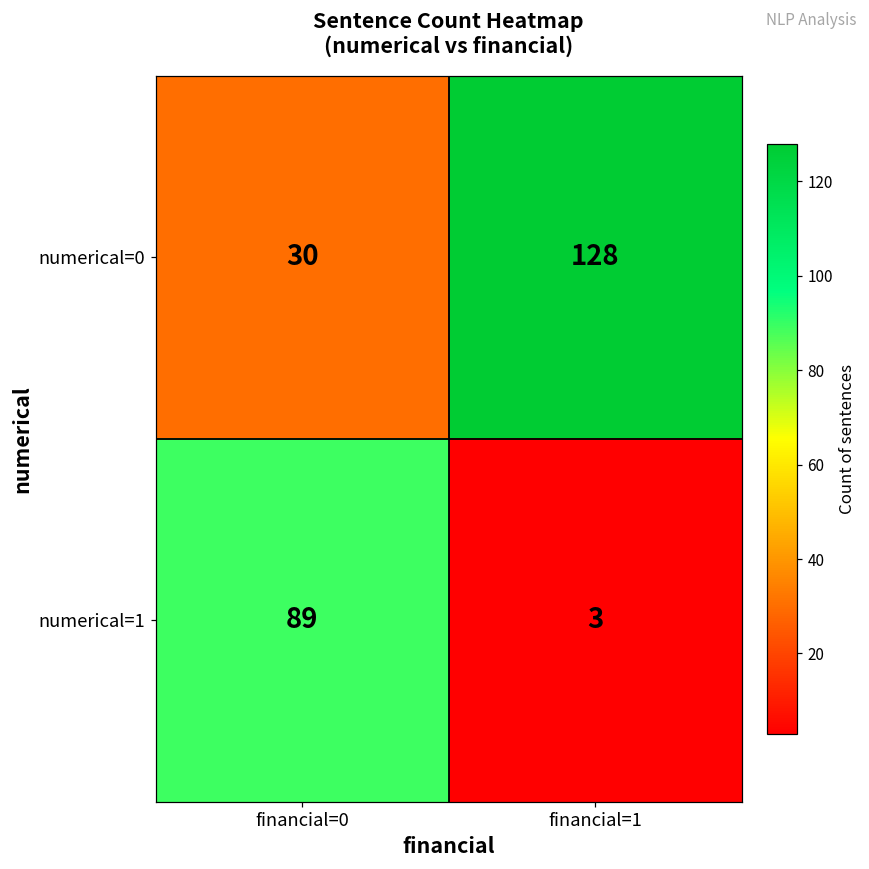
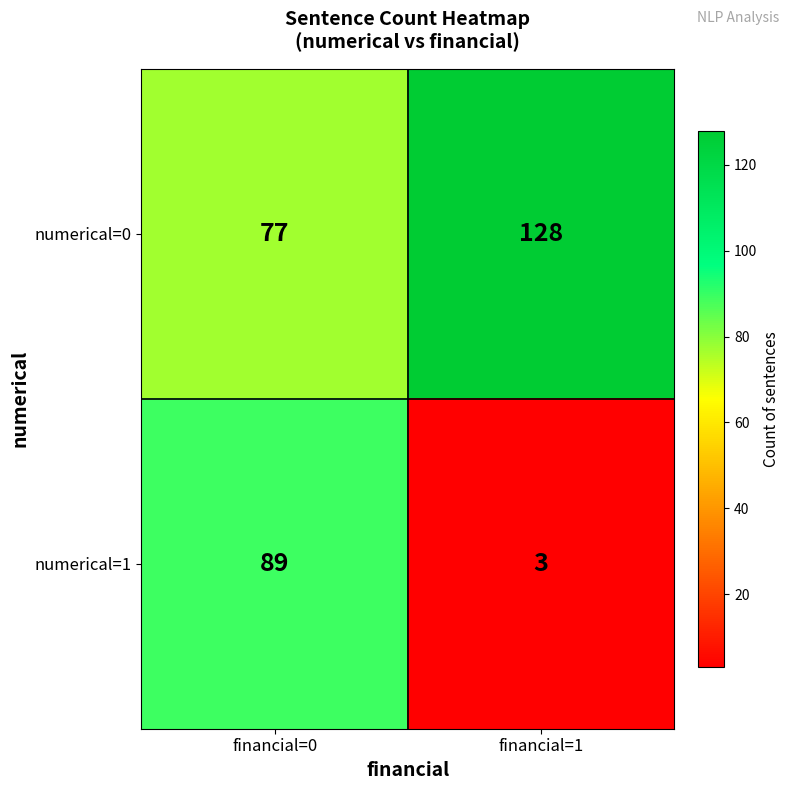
numerical=0, financial=0: 30 -> 77
